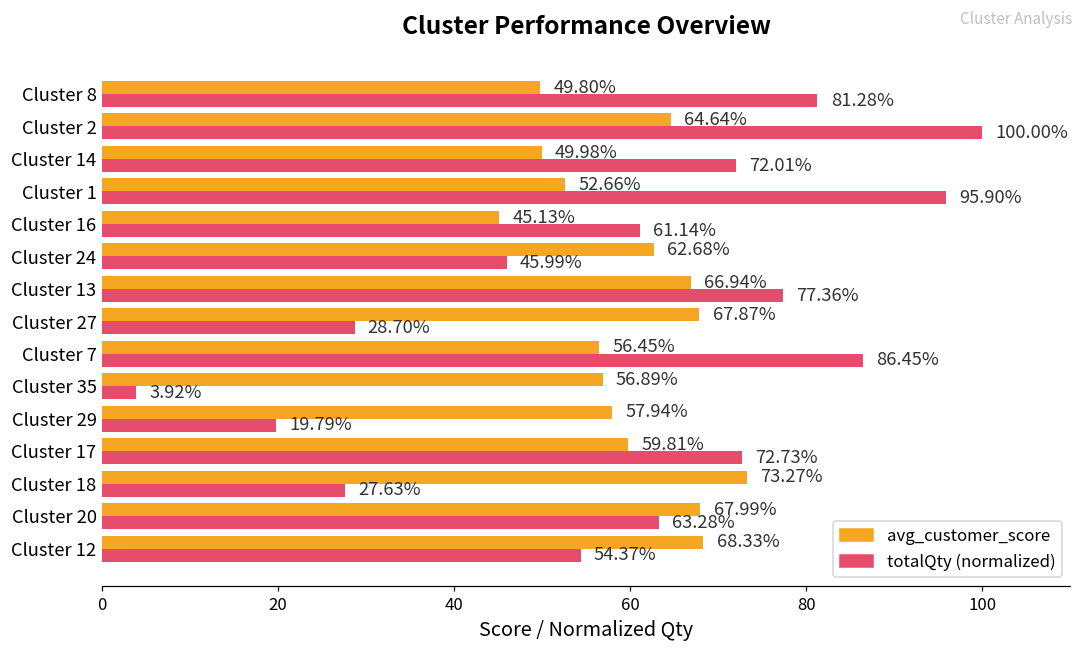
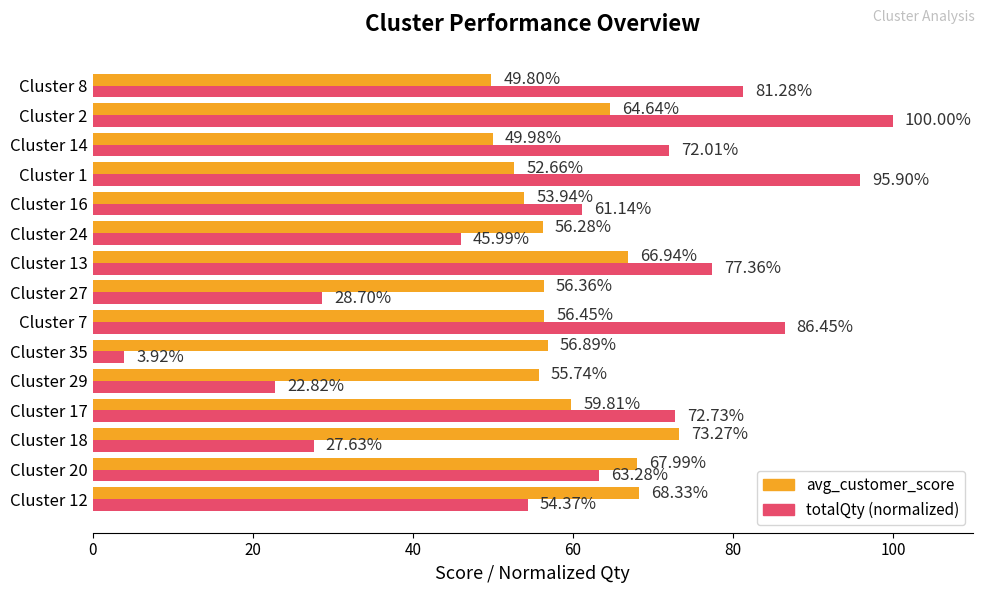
avg_customer_score, Cluster 16: 45.13% -> 53.94%
avg_customer_score, Cluster 24: 62.68% -> 56.28%
avg_customer_score, Cluster 27: 67.87% -> 56.36%
avg_customer_score, Cluster 29: 57.94% -> 55.74%
totalQty (normalized), Cluster 29: 19.79% -> 22.82%
